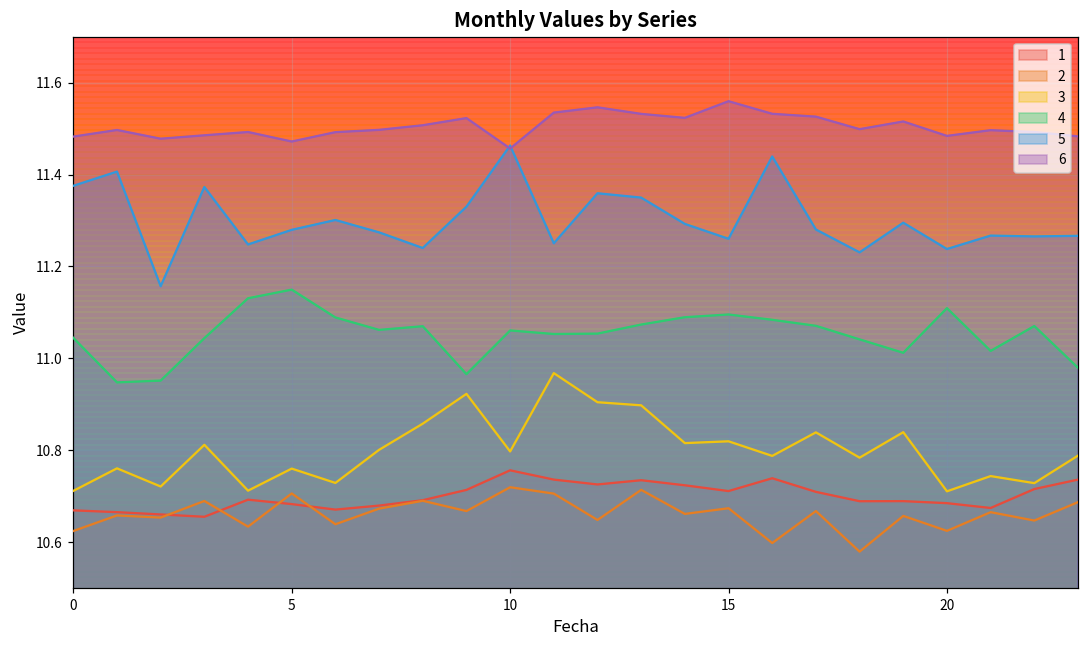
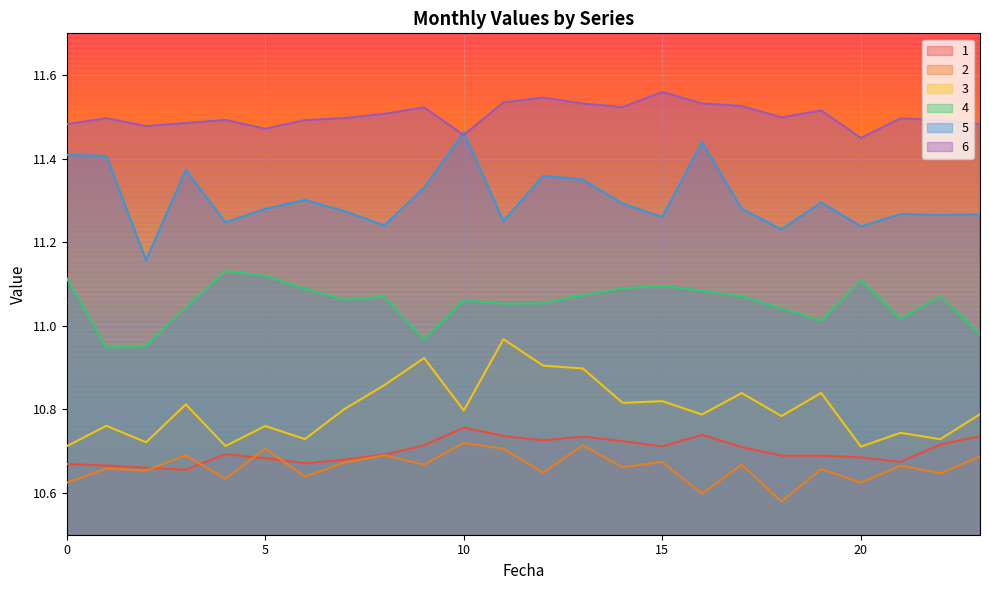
4, 0: 11.04 -> 11.11
5, 0: 11.38 -> 11.41
4, 5: 11.15 -> 11.12
6, 20: 11.48 -> 11.45
